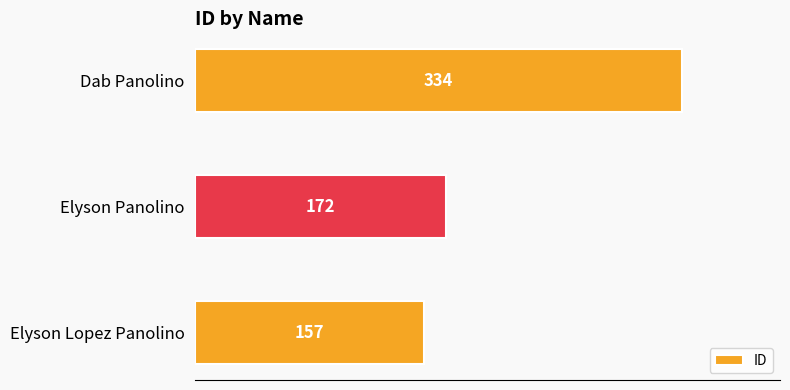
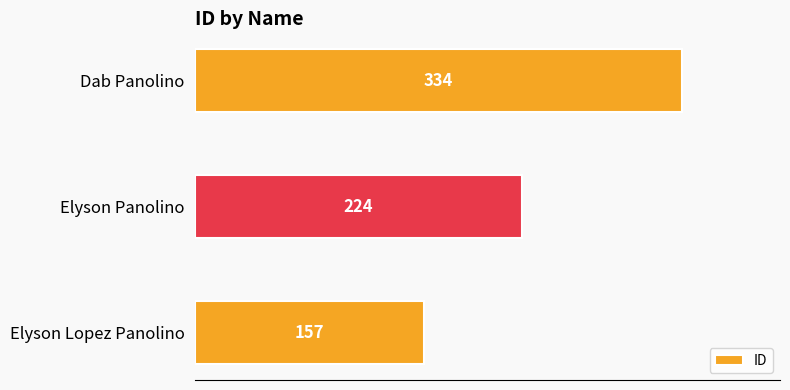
Elyson Panolino: 172 -> 224
